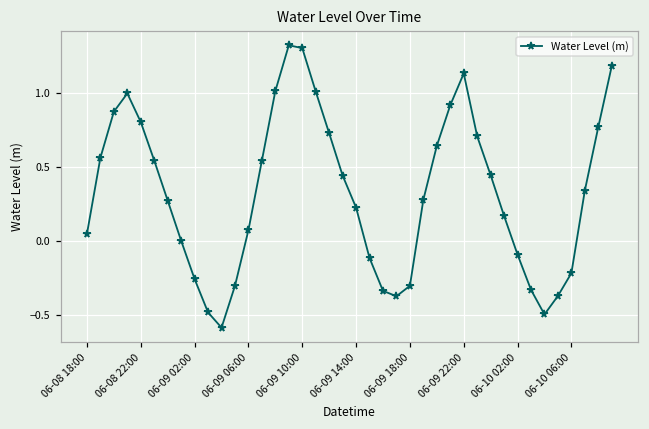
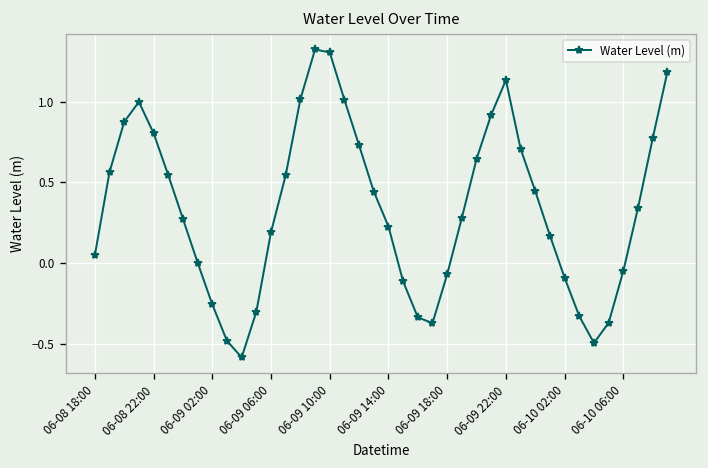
06-09 06:00: 0.07 -> 0.19
06-09 18:00: -0.30 -> -0.07
06-10 06:00: -0.22 -> -0.05
